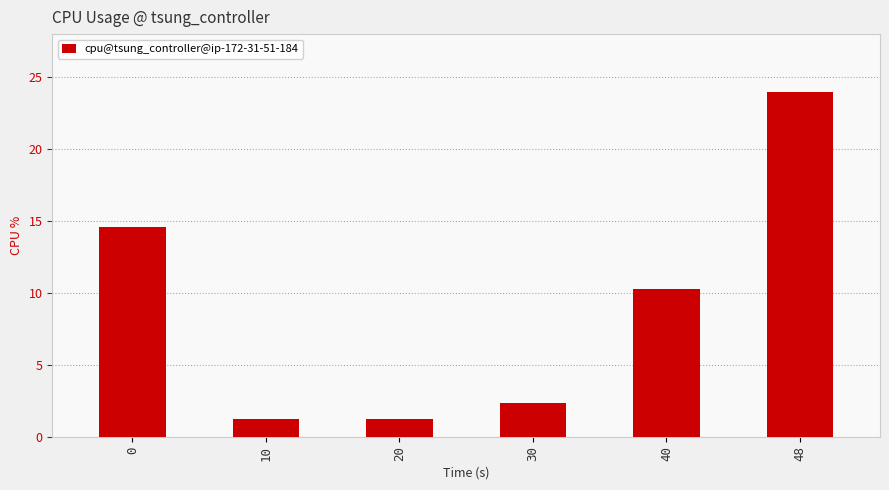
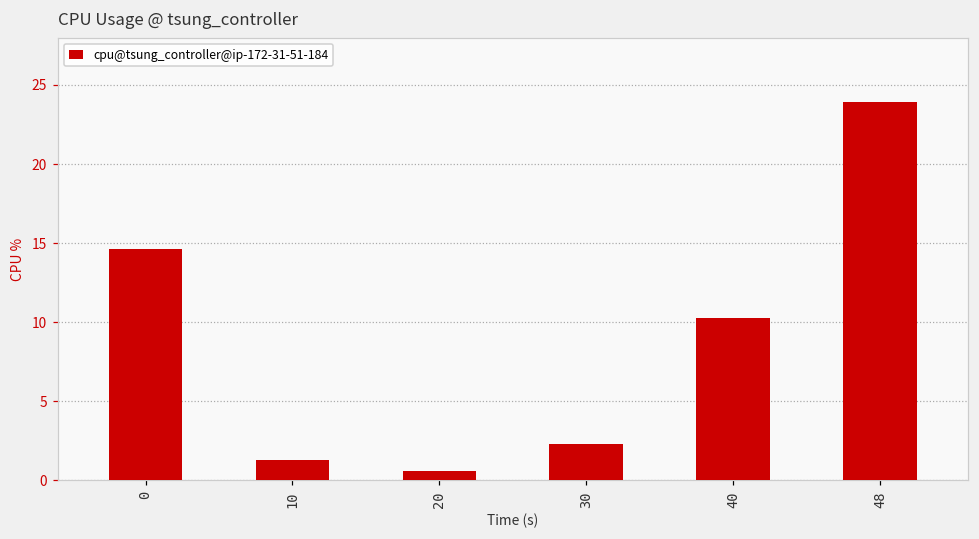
20: 1.3 -> 0.6
